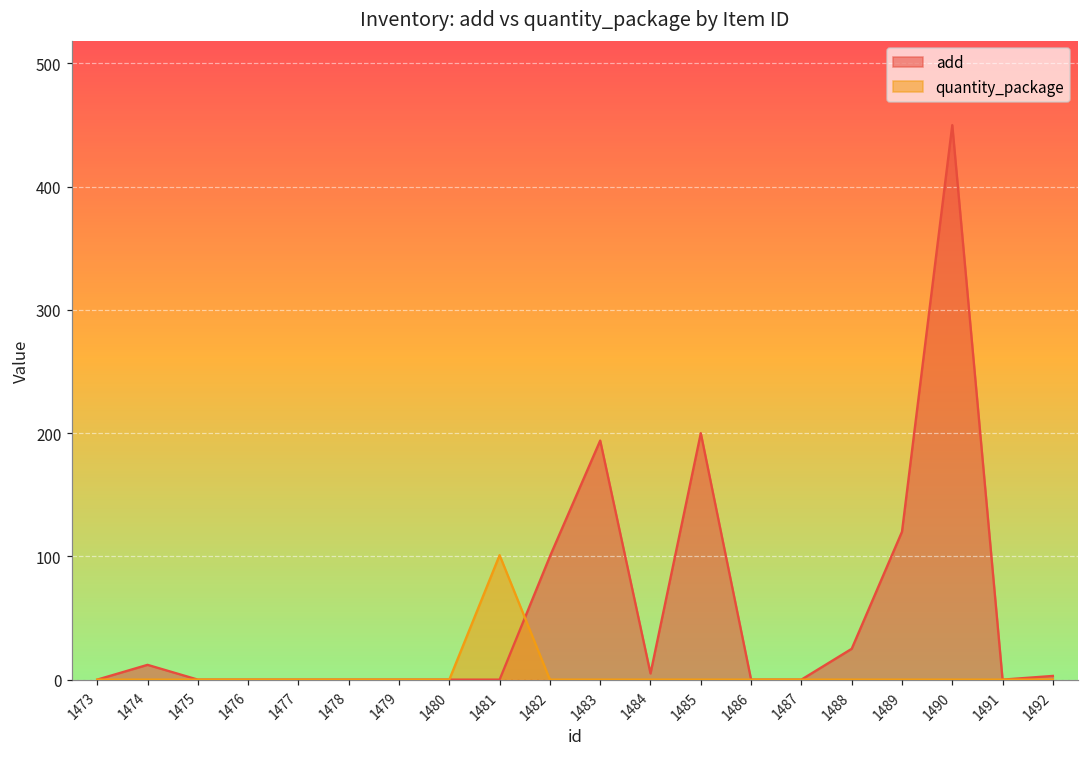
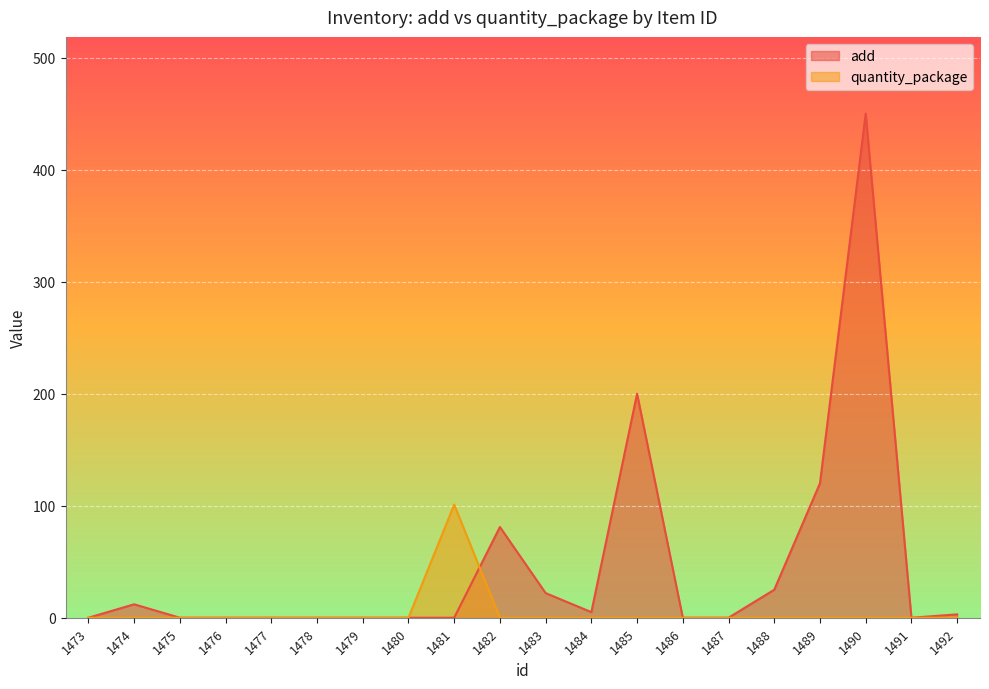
add, 1482: 100 -> 81
add, 1483: 194 -> 22
